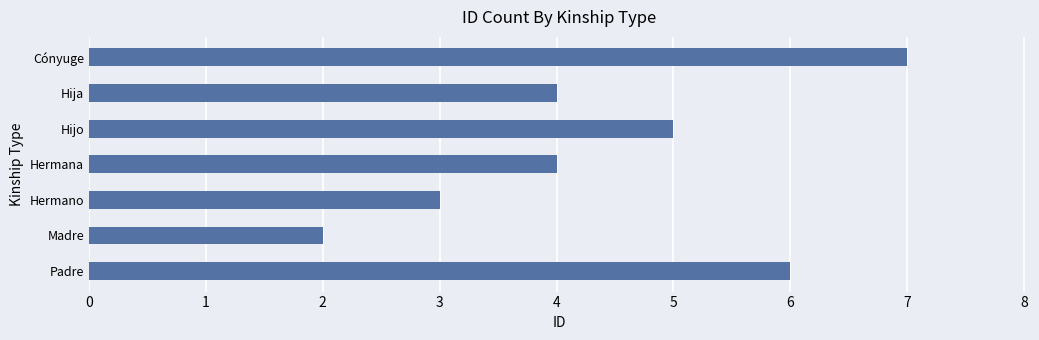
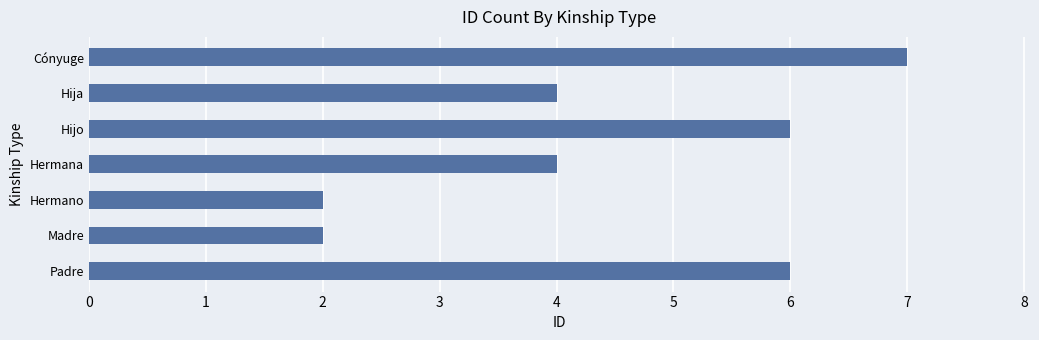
Hijo: 5 -> 6
Hermano: 3 -> 2
